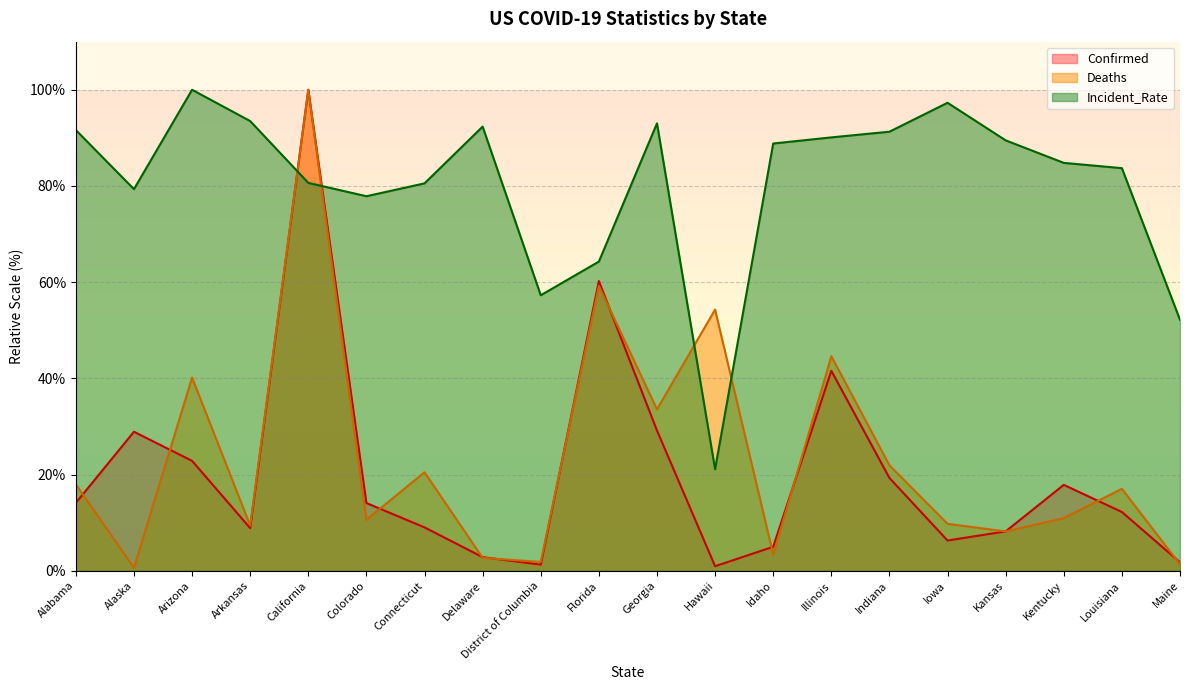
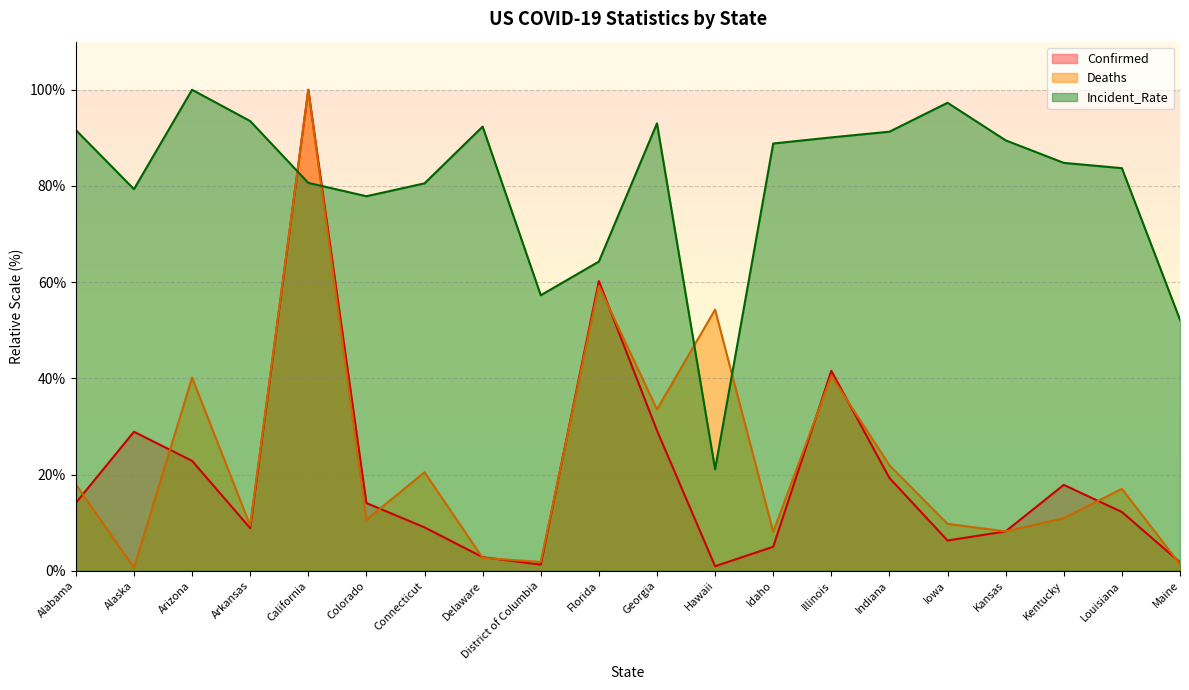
Deaths, Idaho: 3% -> 8%
Deaths, Illinois: 45% -> 41%
